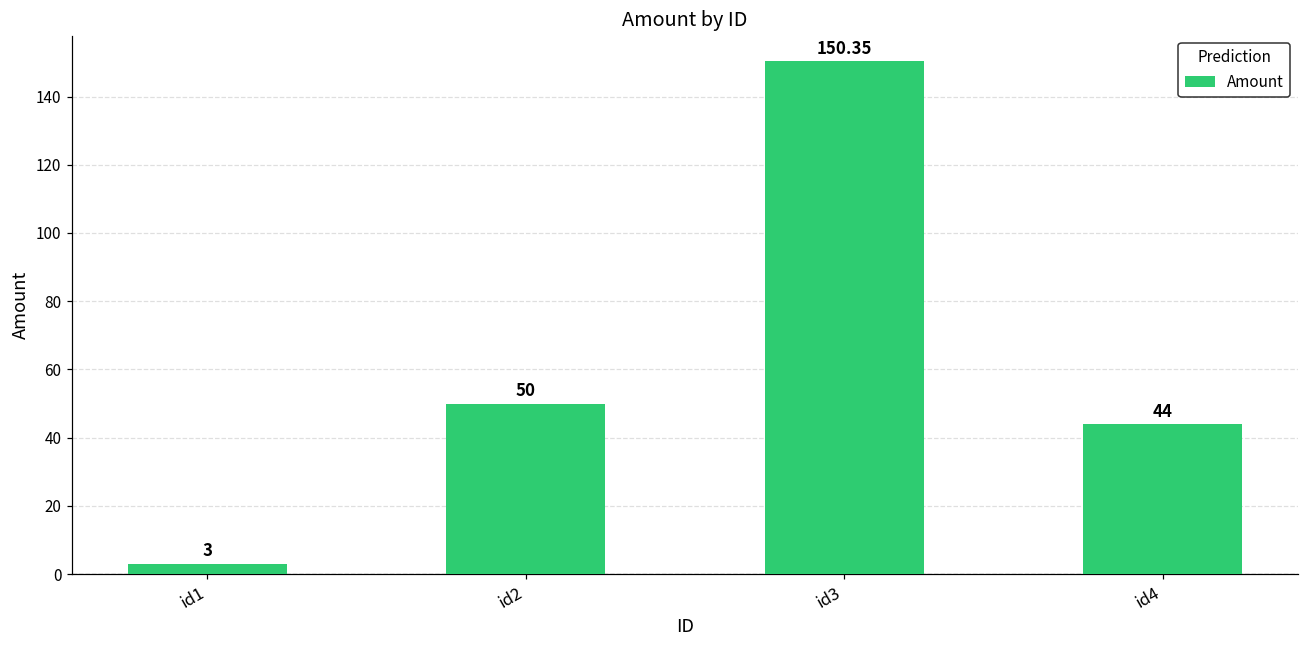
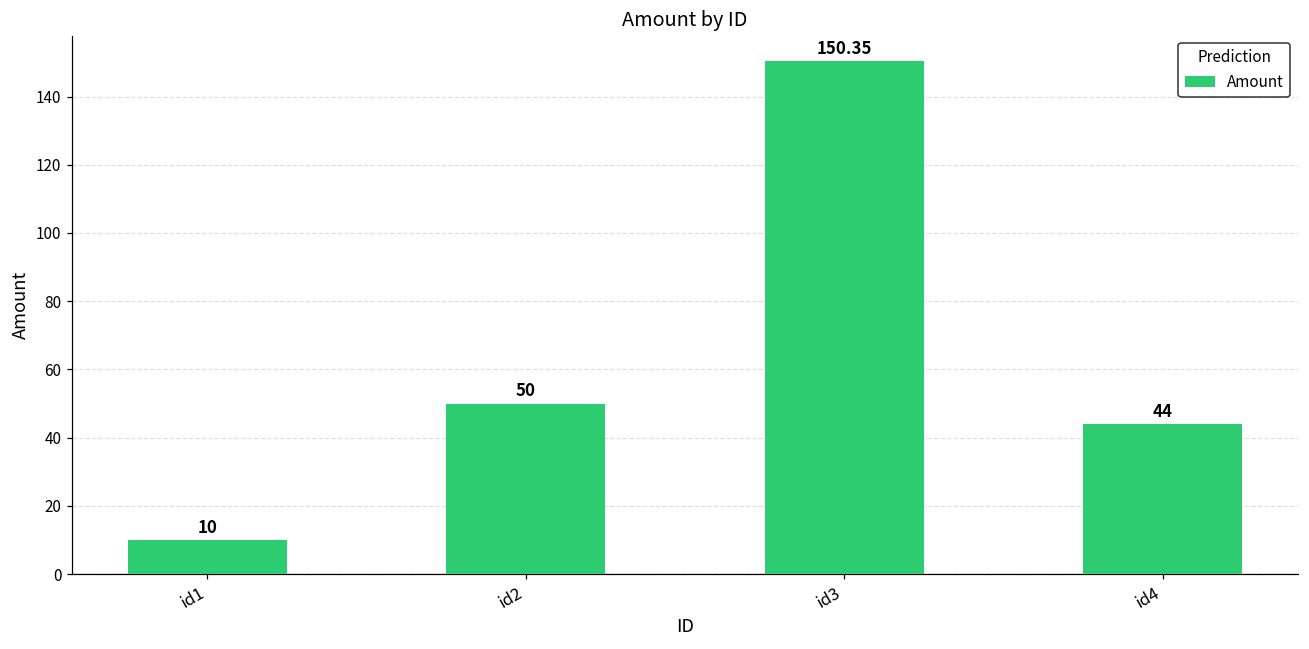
id1: 3 -> 10
